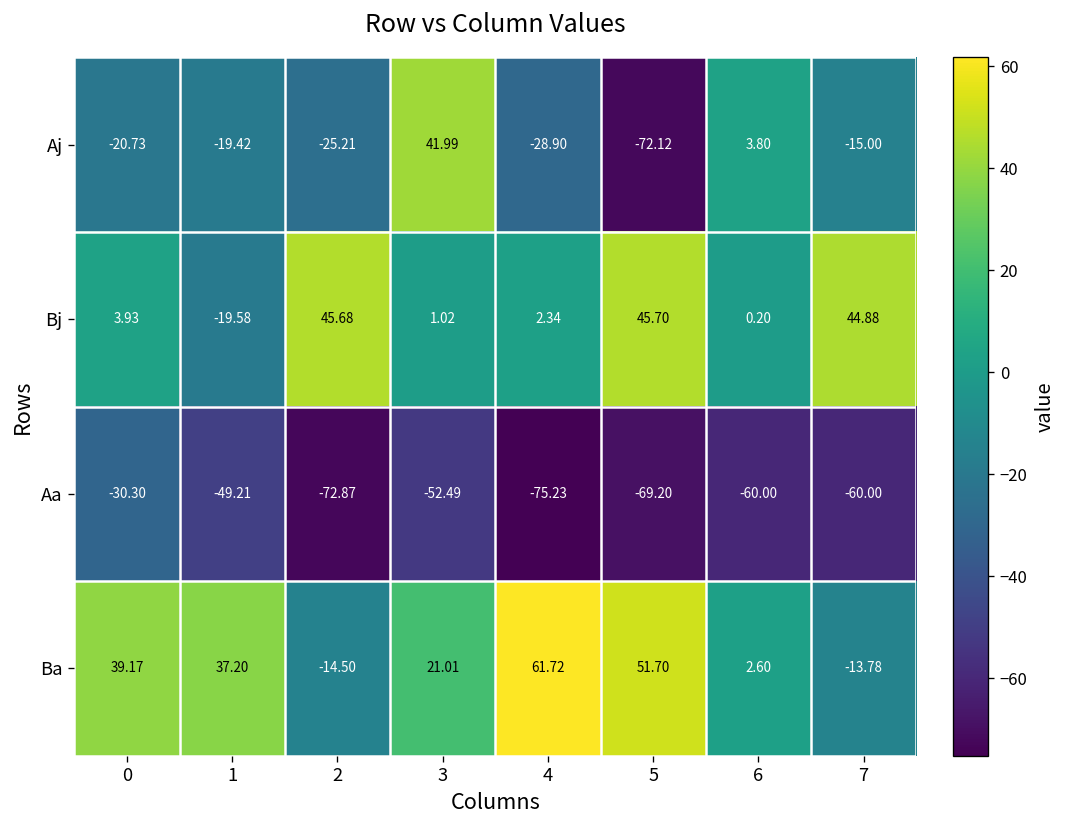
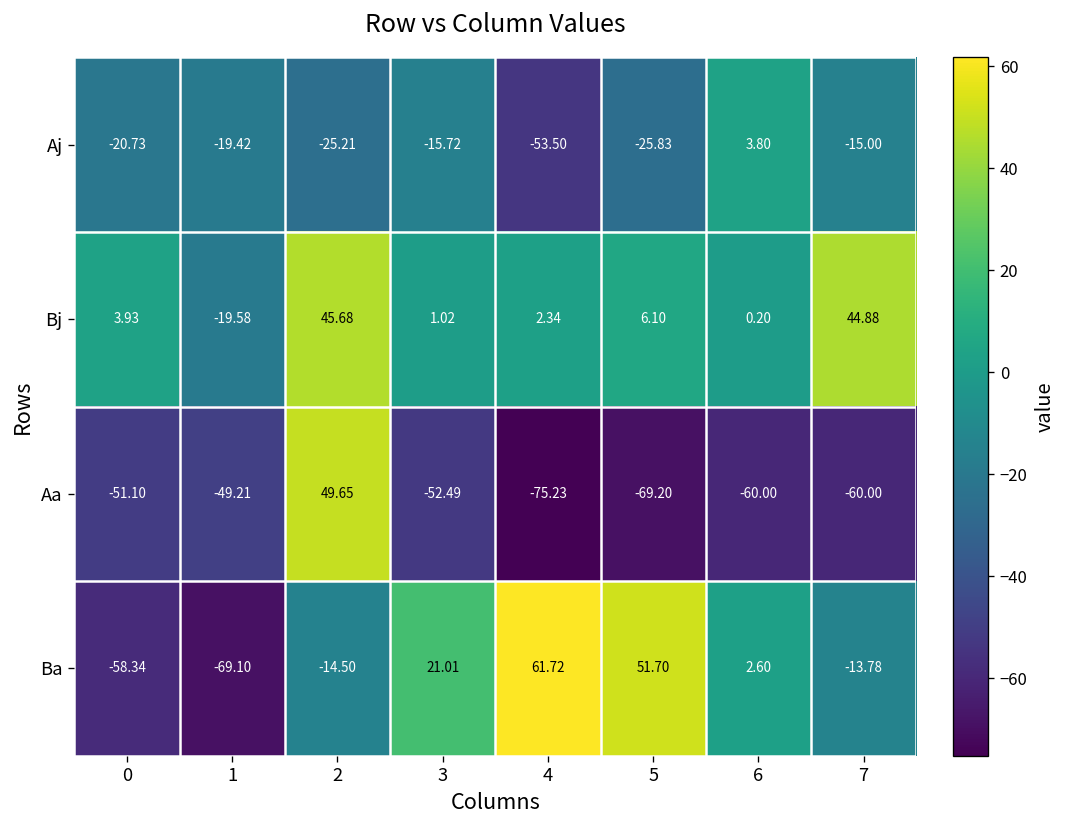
Aj, 3: 41.99 -> -15.72
Aj, 4: -28.90 -> -53.50
Aj, 5: -72.12 -> -25.83
Bj, 5: 45.70 -> 6.10
Aa, 0: -30.30 -> -51.10
Aa, 2: -72.87 -> 49.65
Ba, 0: 39.17 -> -58.34
Ba, 1: 37.20 -> -69.10
